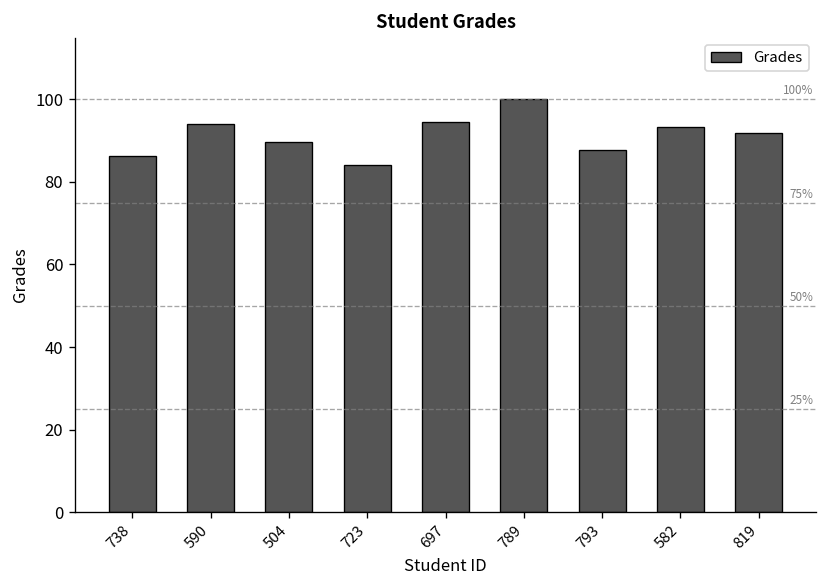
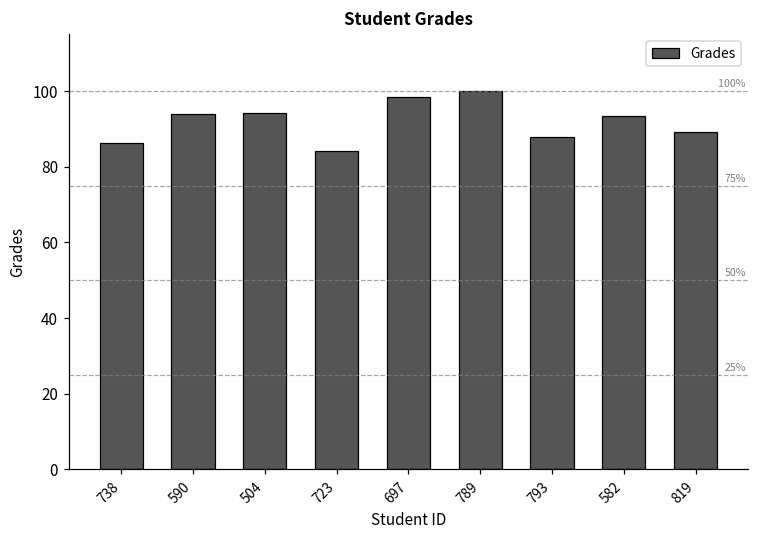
504: 90 -> 94
697: 95 -> 99
819: 92 -> 89
